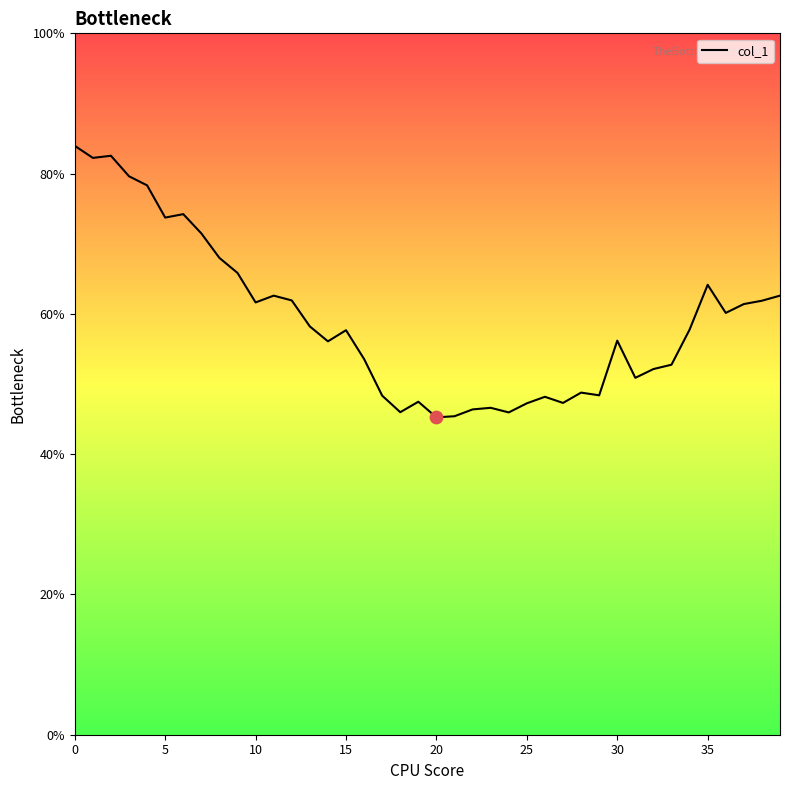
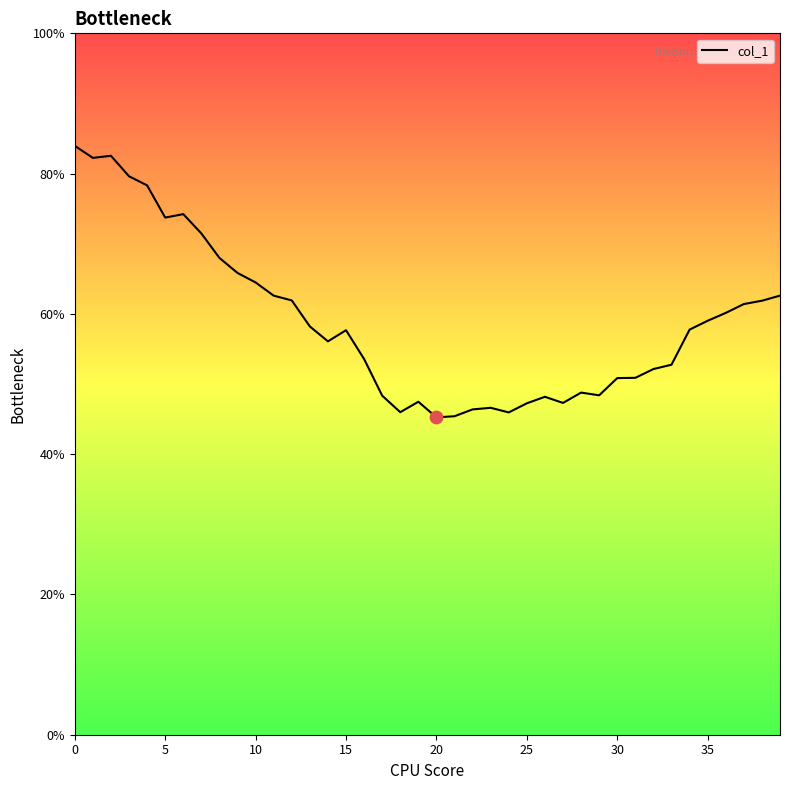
col_1, 10: 62% -> 64%
col_1, 30: 56% -> 51%
col_1, 35: 64% -> 59%
